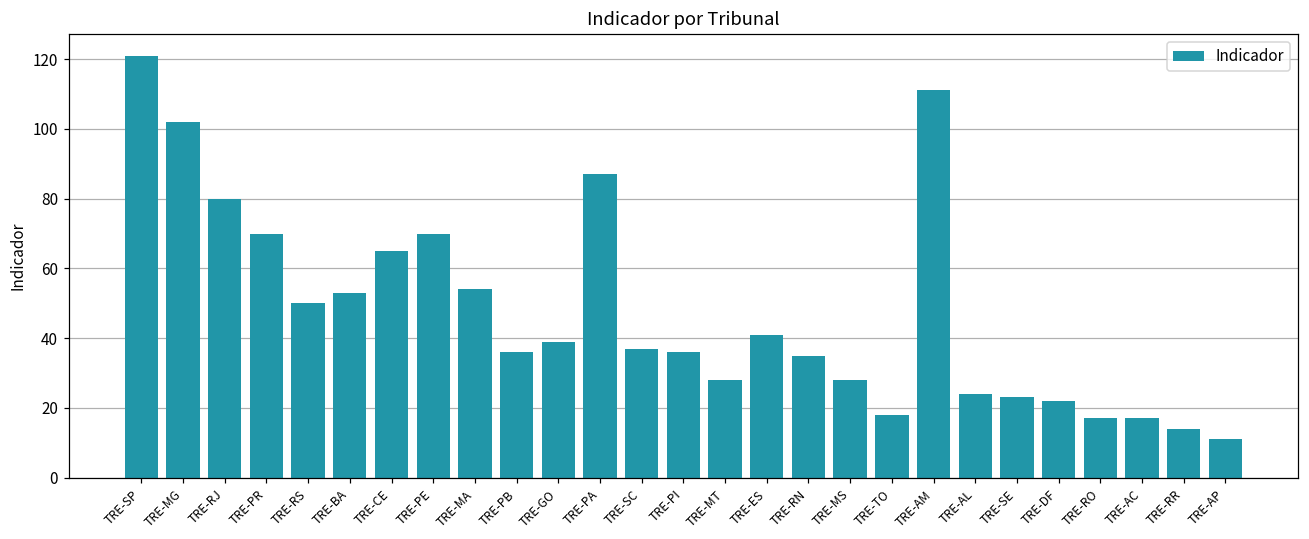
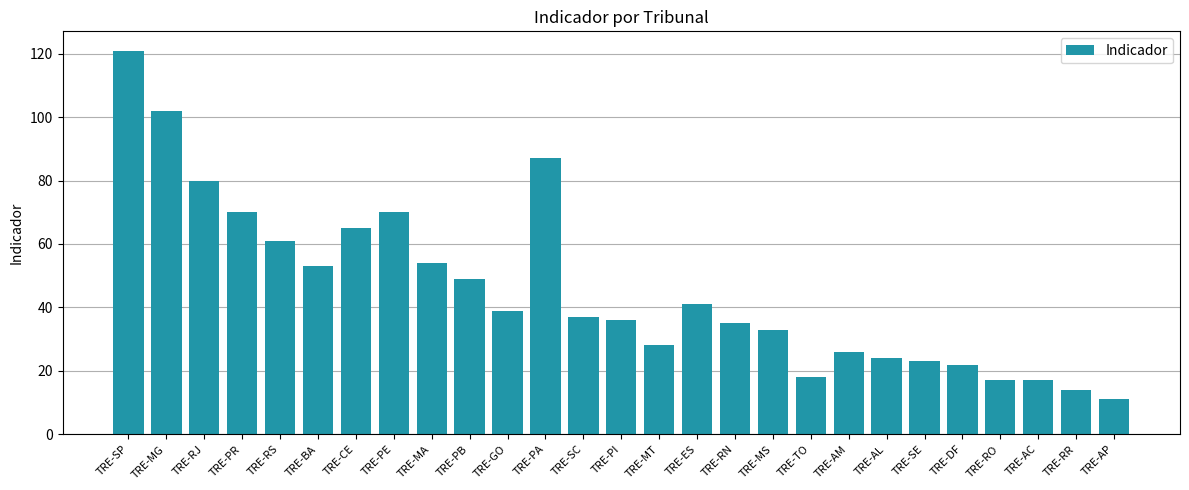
TRE-RS: 50 -> 61
TRE-PB: 36 -> 49
TRE-MS: 28 -> 33
TRE-AM: 111 -> 26
